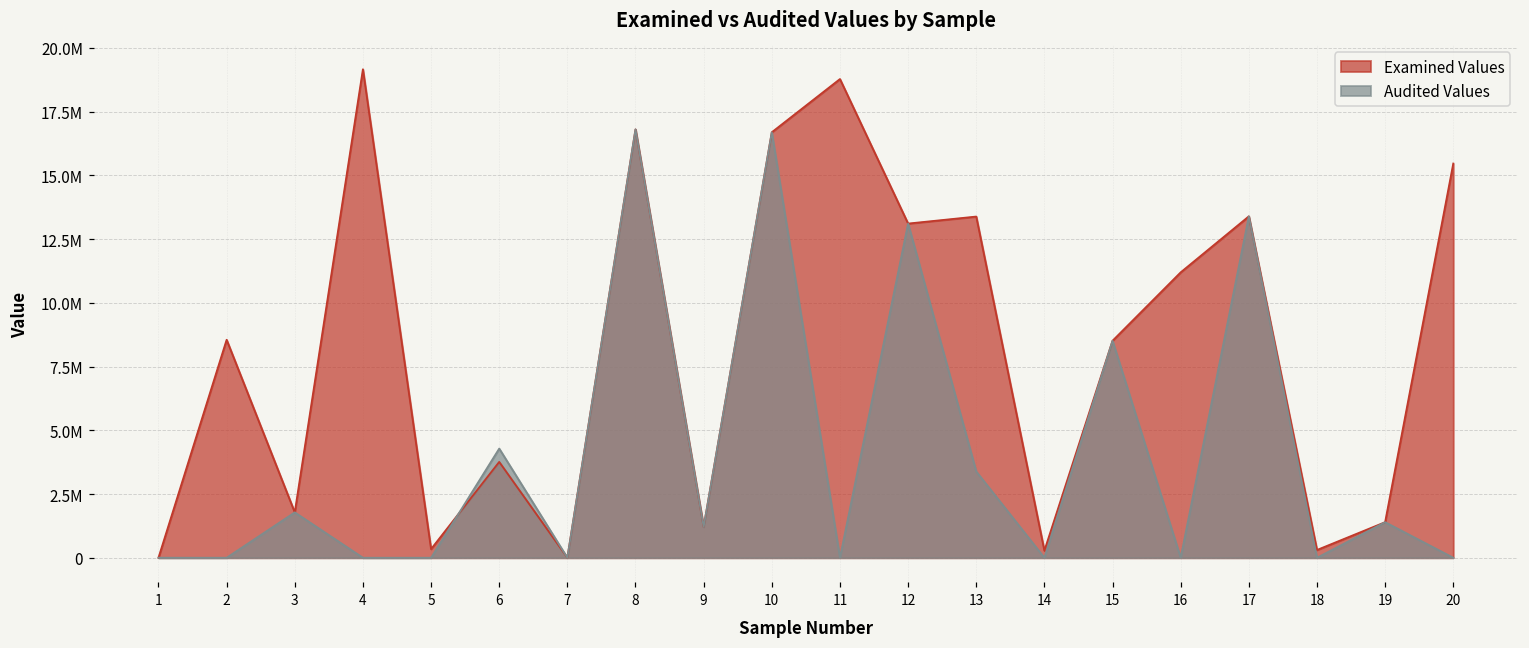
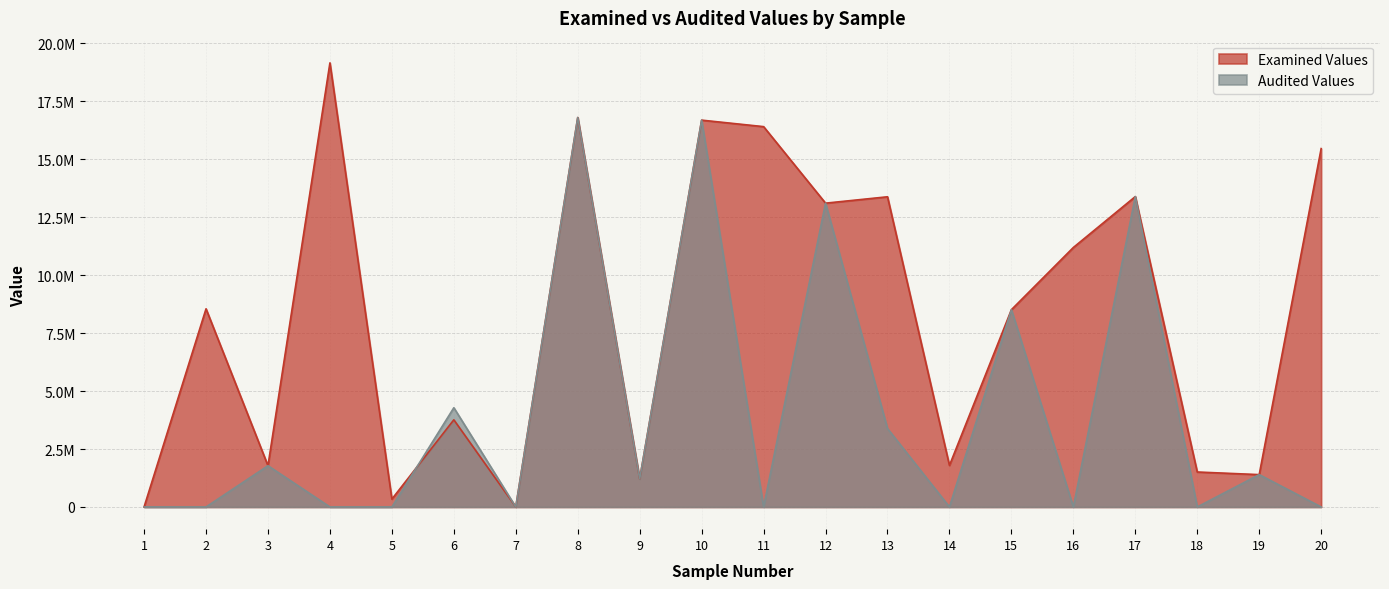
Examined Values, 11: 18800000 -> 16400000
Examined Values, 14: 300000 -> 1800000
Examined Values, 18: 300000 -> 1500000
